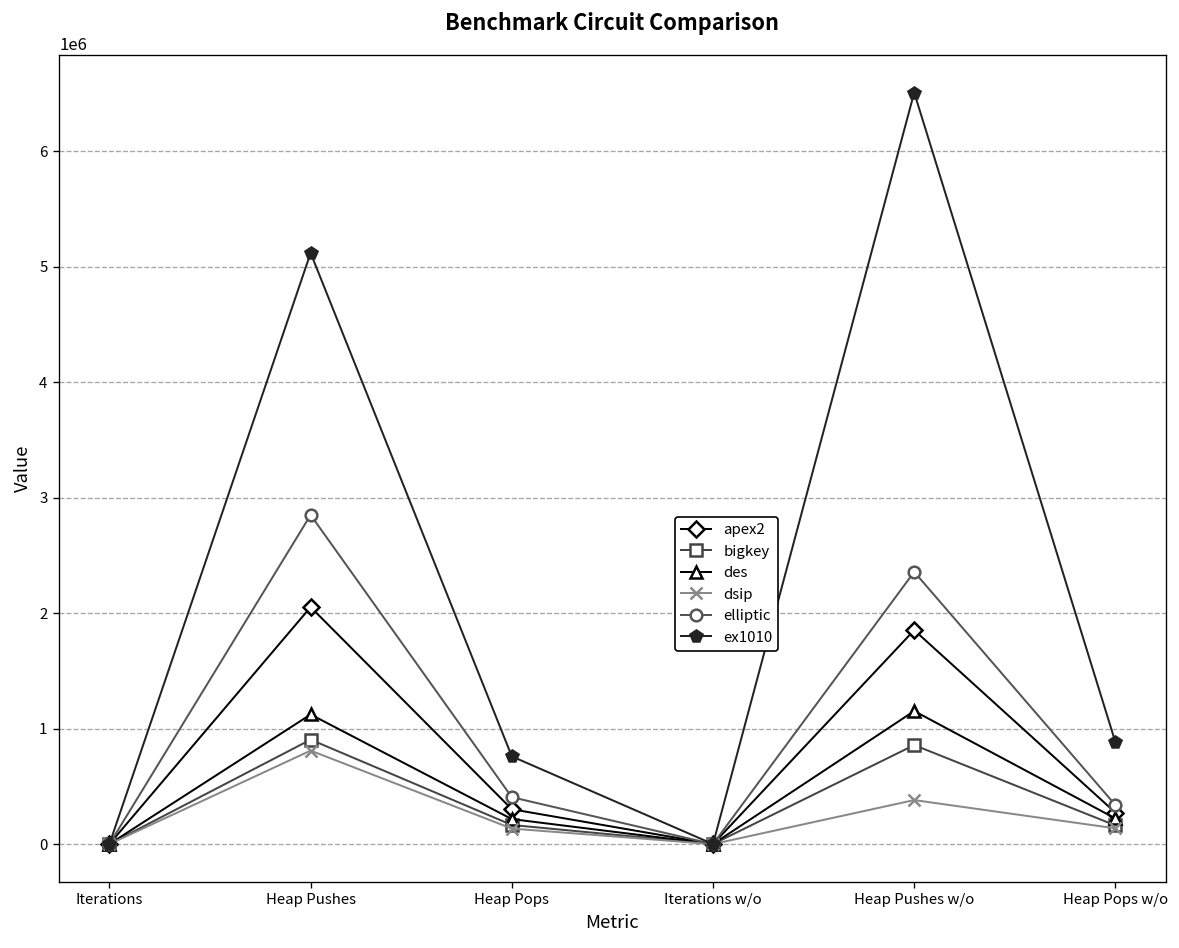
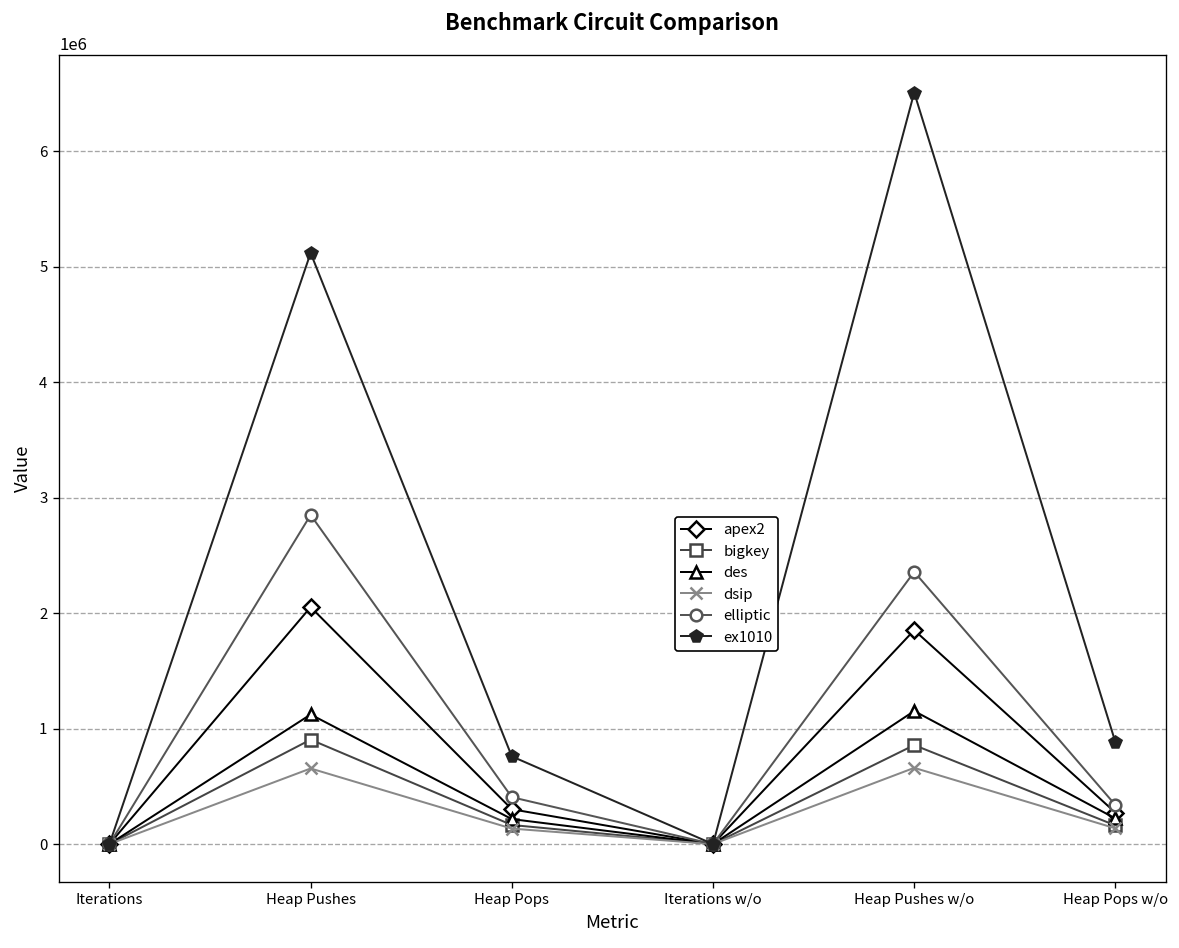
dsip, Heap Pushes: 800000 -> 700000
dsip, Heap Pushes w/o: 400000 -> 700000
